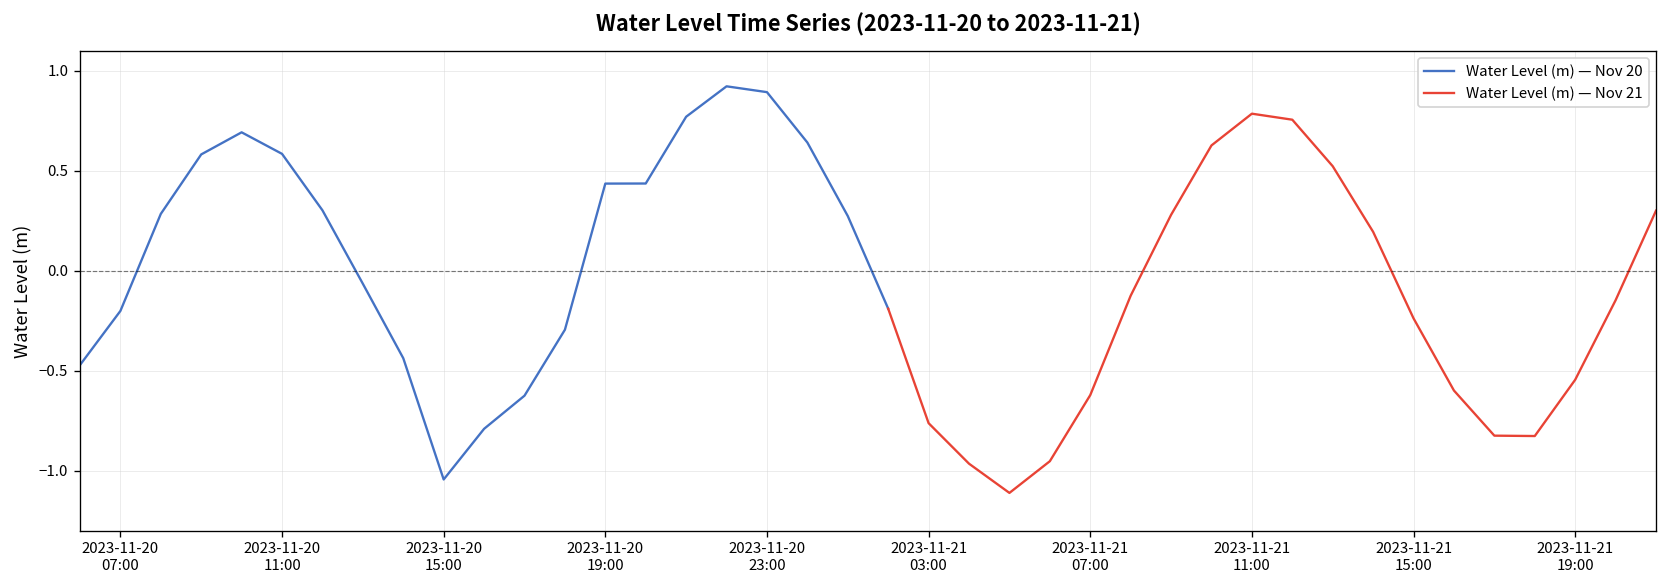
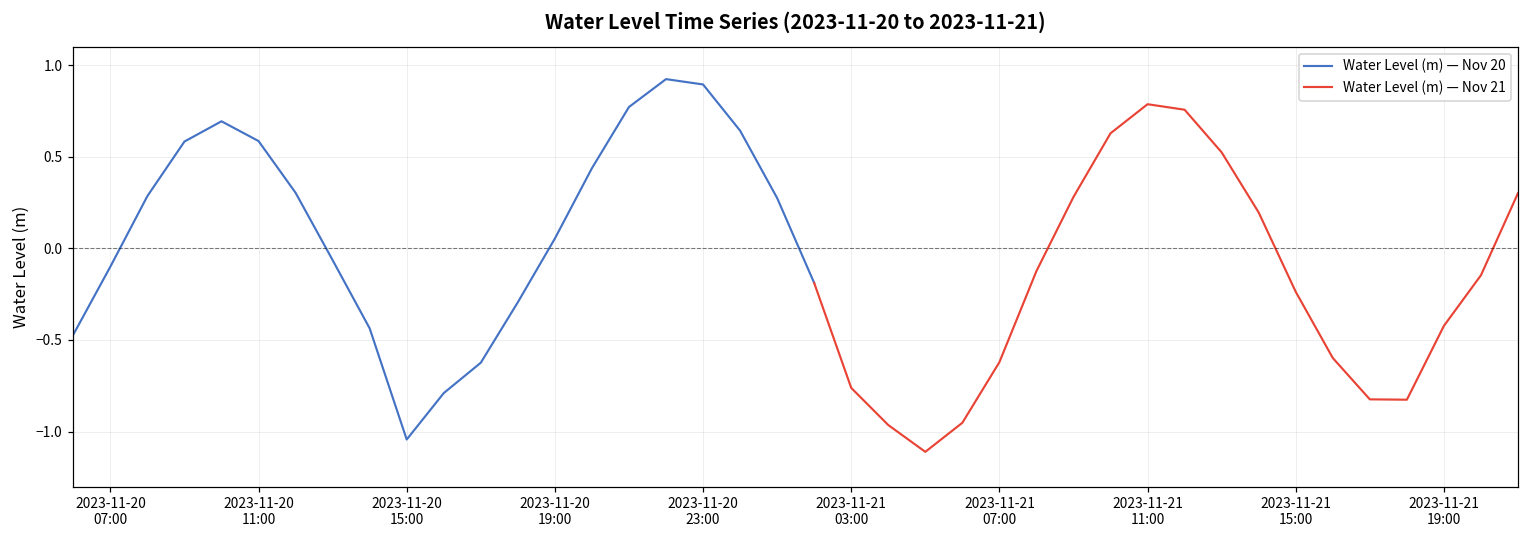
Water Level (m) — Nov 20, 2023-11-20 07:00: -0.20 -> -0.10
Water Level (m) — Nov 20, 2023-11-20 19:00: 0.44 -> 0.05
Water Level (m) — Nov 21, 2023-11-21 19:00: -0.54 -> -0.42
